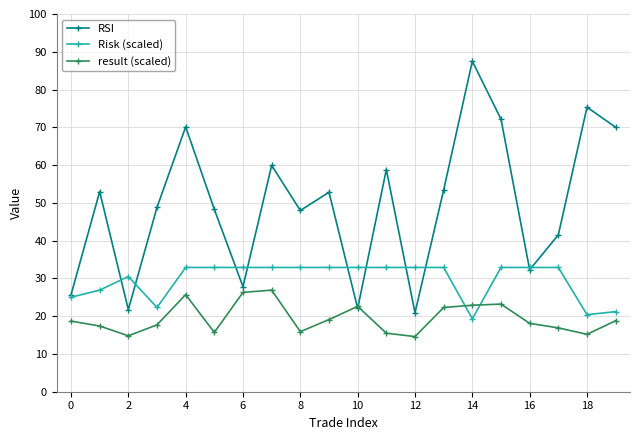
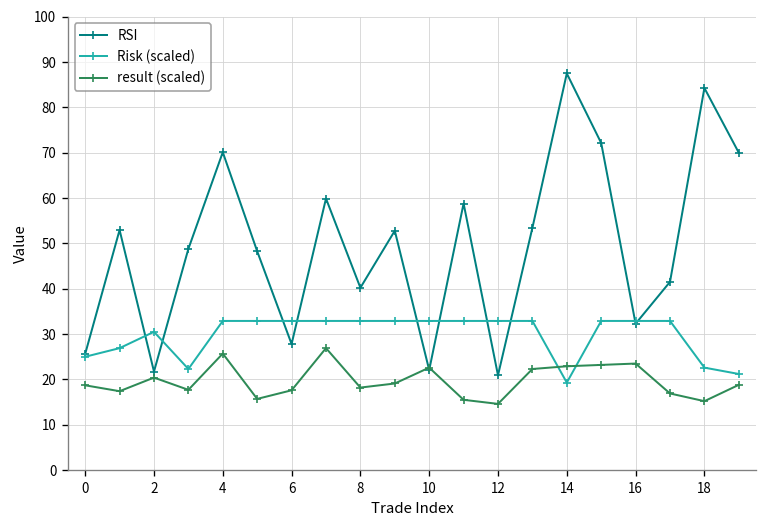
result (scaled), 2: 15 -> 20
result (scaled), 6: 26 -> 18
RSI, 8: 48 -> 40
result (scaled), 8: 16 -> 18
result (scaled), 16: 18 -> 24
RSI, 18: 75 -> 84
Risk (scaled), 18: 20 -> 23
